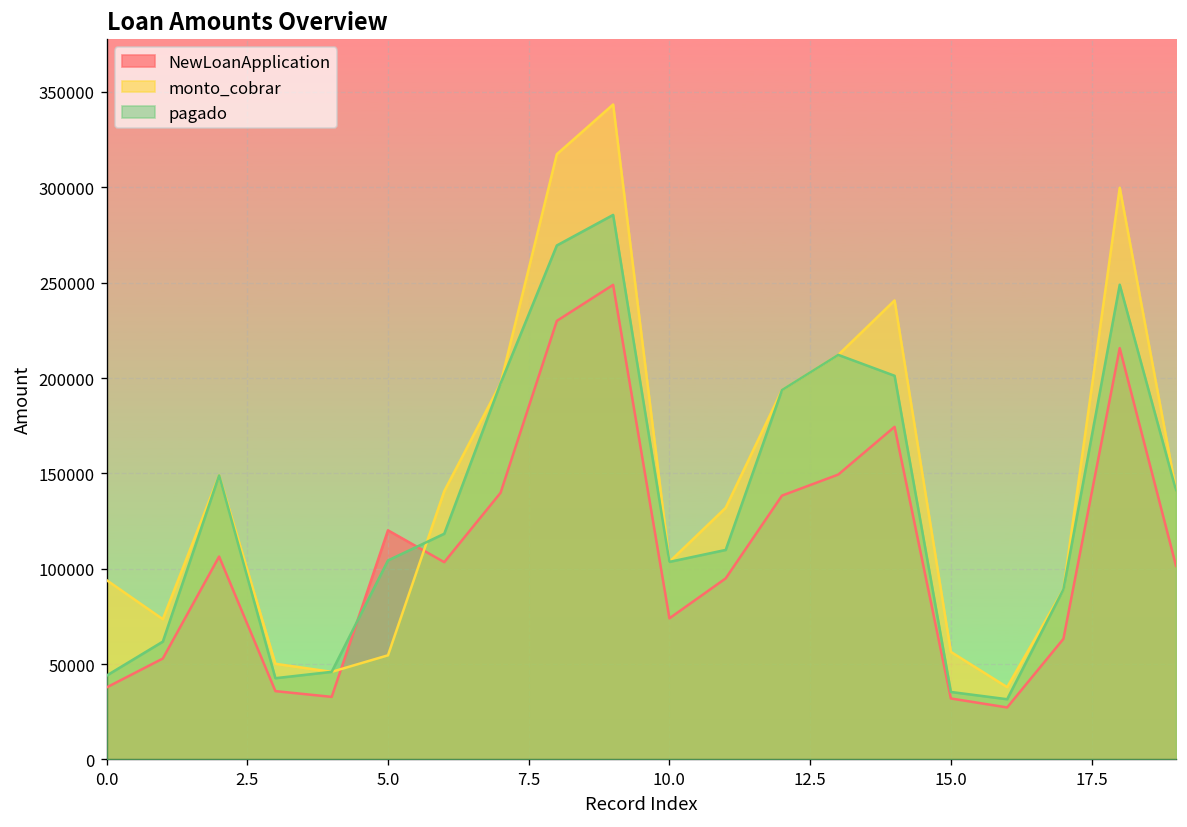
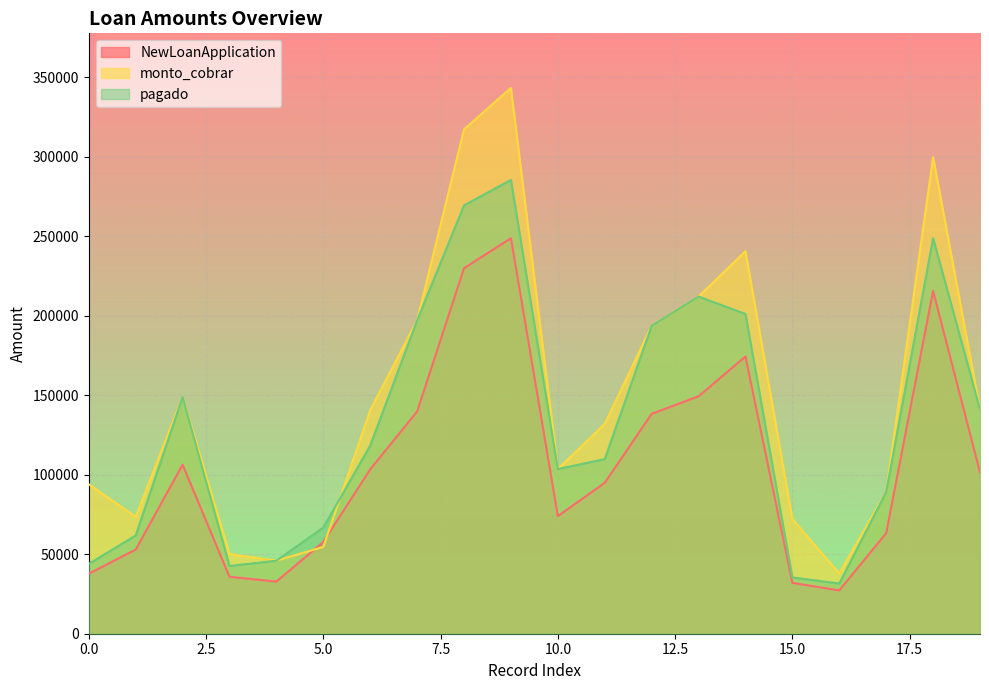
NewLoanApplication, 5.0: 120000 -> 58000
pagado, 5.0: 104000 -> 67000
monto_cobrar, 15.0: 56000 -> 72000
